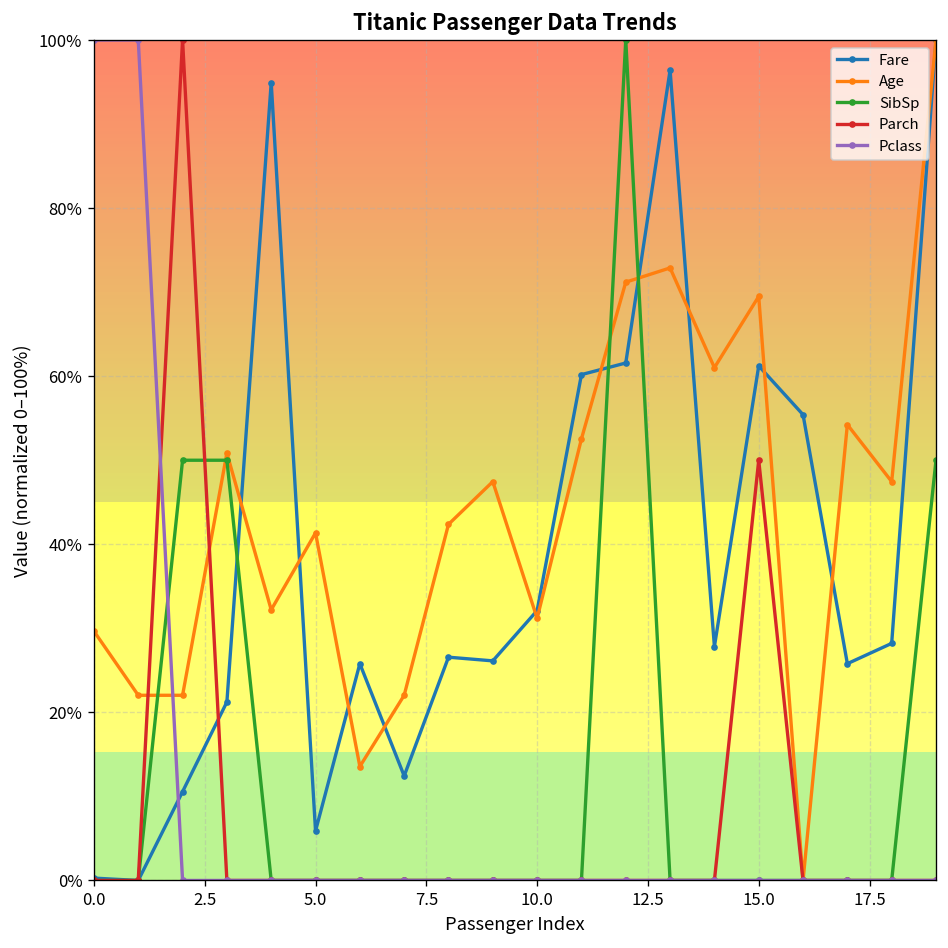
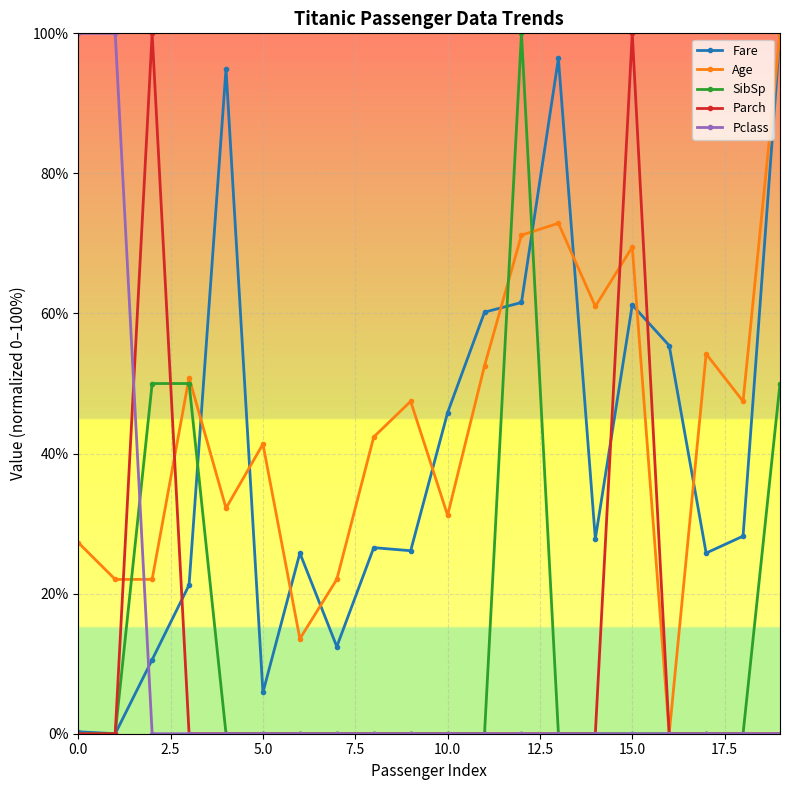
Age, 0.0: 30% -> 27%
Fare, 10.0: 32% -> 46%
Parch, 15.0: 50% -> 100%
